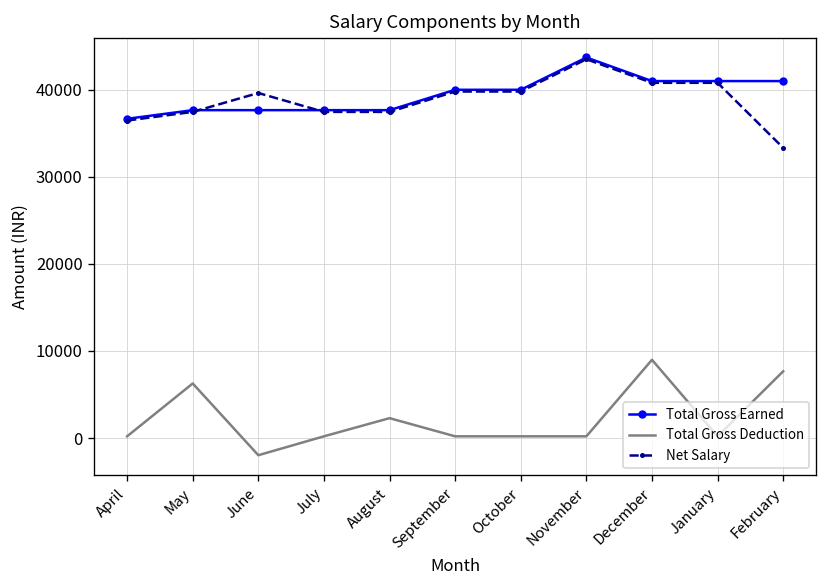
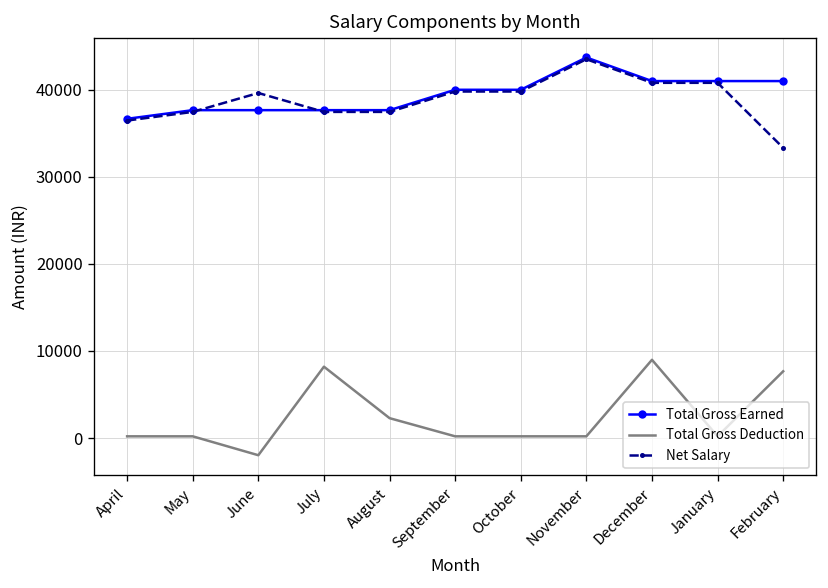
Total Gross Deduction, May: 6000 -> 0
Total Gross Deduction, July: 0 -> 8000
